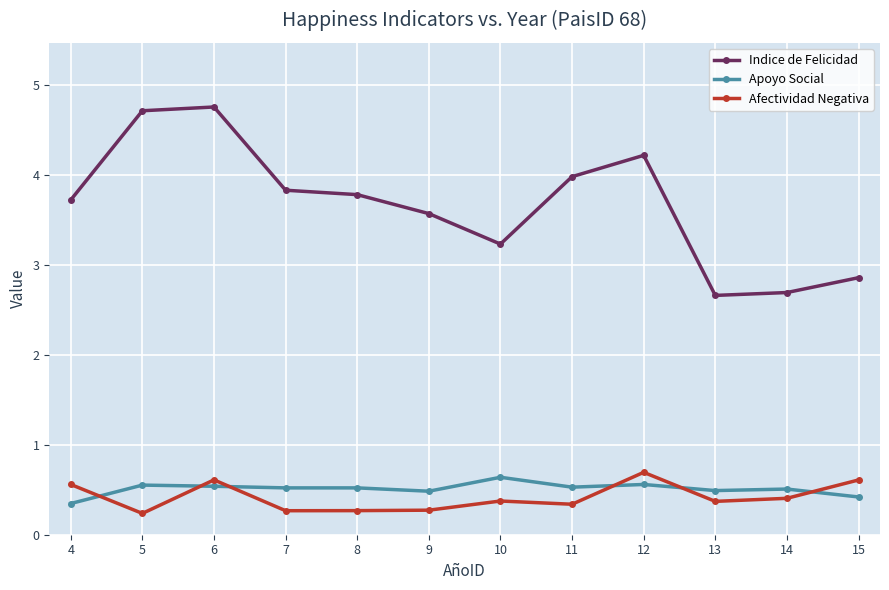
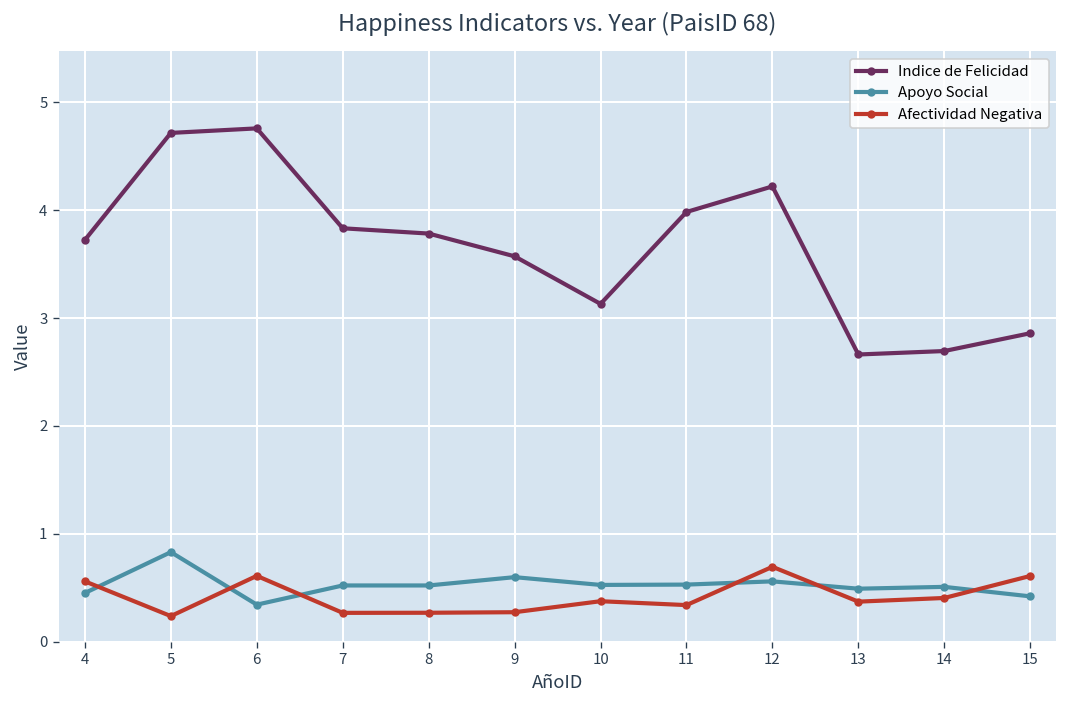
Apoyo Social, 4: 0.3 -> 0.5
Apoyo Social, 5: 0.6 -> 0.8
Apoyo Social, 6: 0.5 -> 0.3
Apoyo Social, 9: 0.5 -> 0.6
Indice de Felicidad, 10: 3.2 -> 3.1
Apoyo Social, 10: 0.6 -> 0.5
